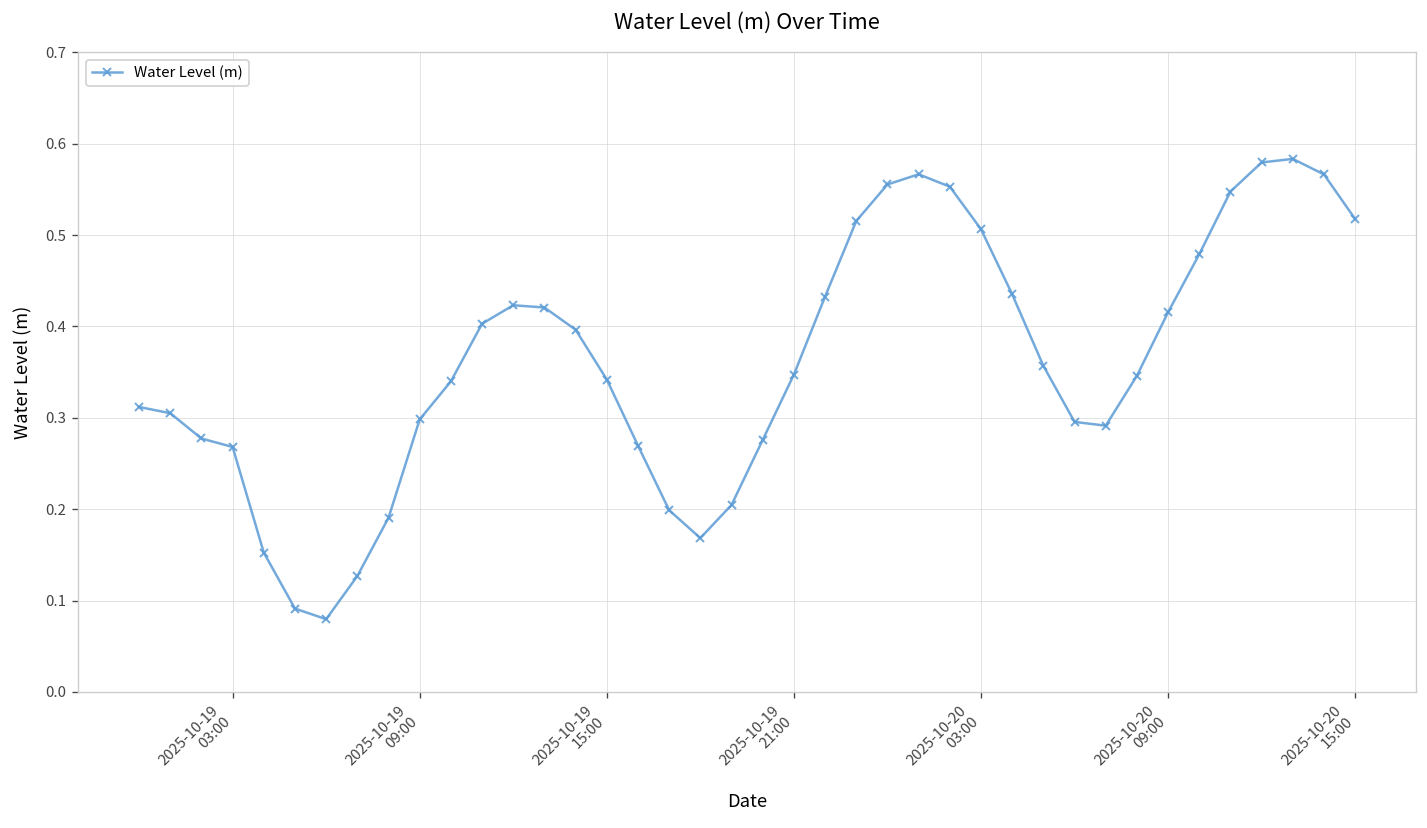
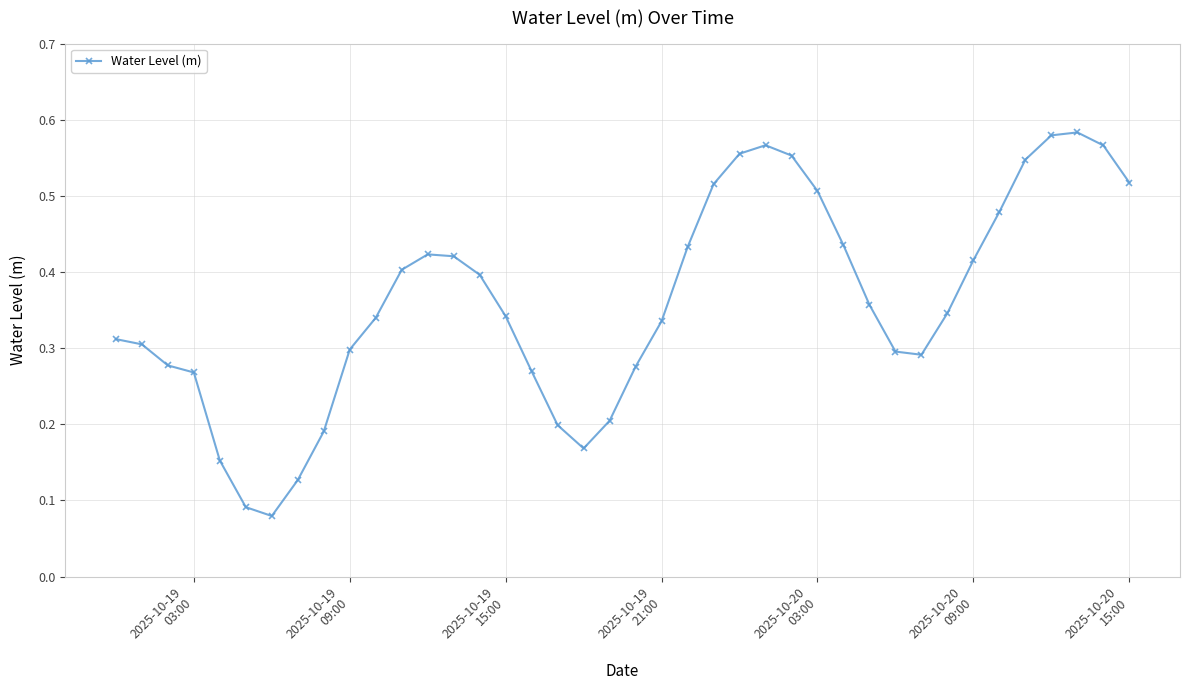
2025-10-19 21:00: 0.35 -> 0.34
